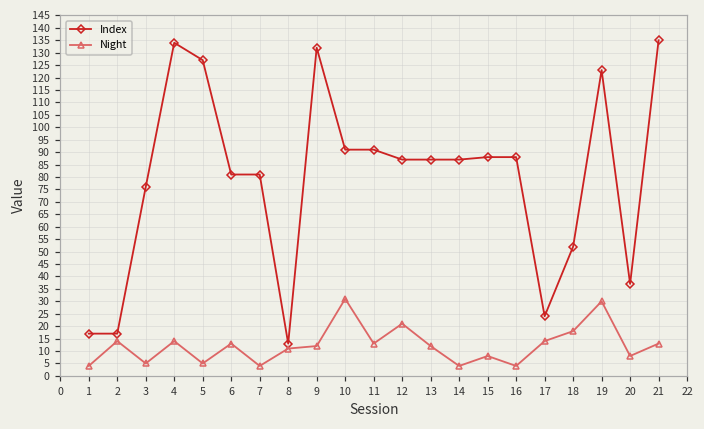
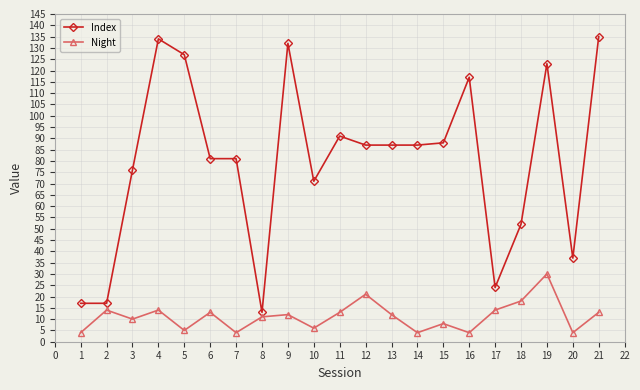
Night, 3: 5 -> 10
Index, 10: 91 -> 71
Night, 10: 31 -> 6
Index, 16: 88 -> 117
Night, 20: 8 -> 4
